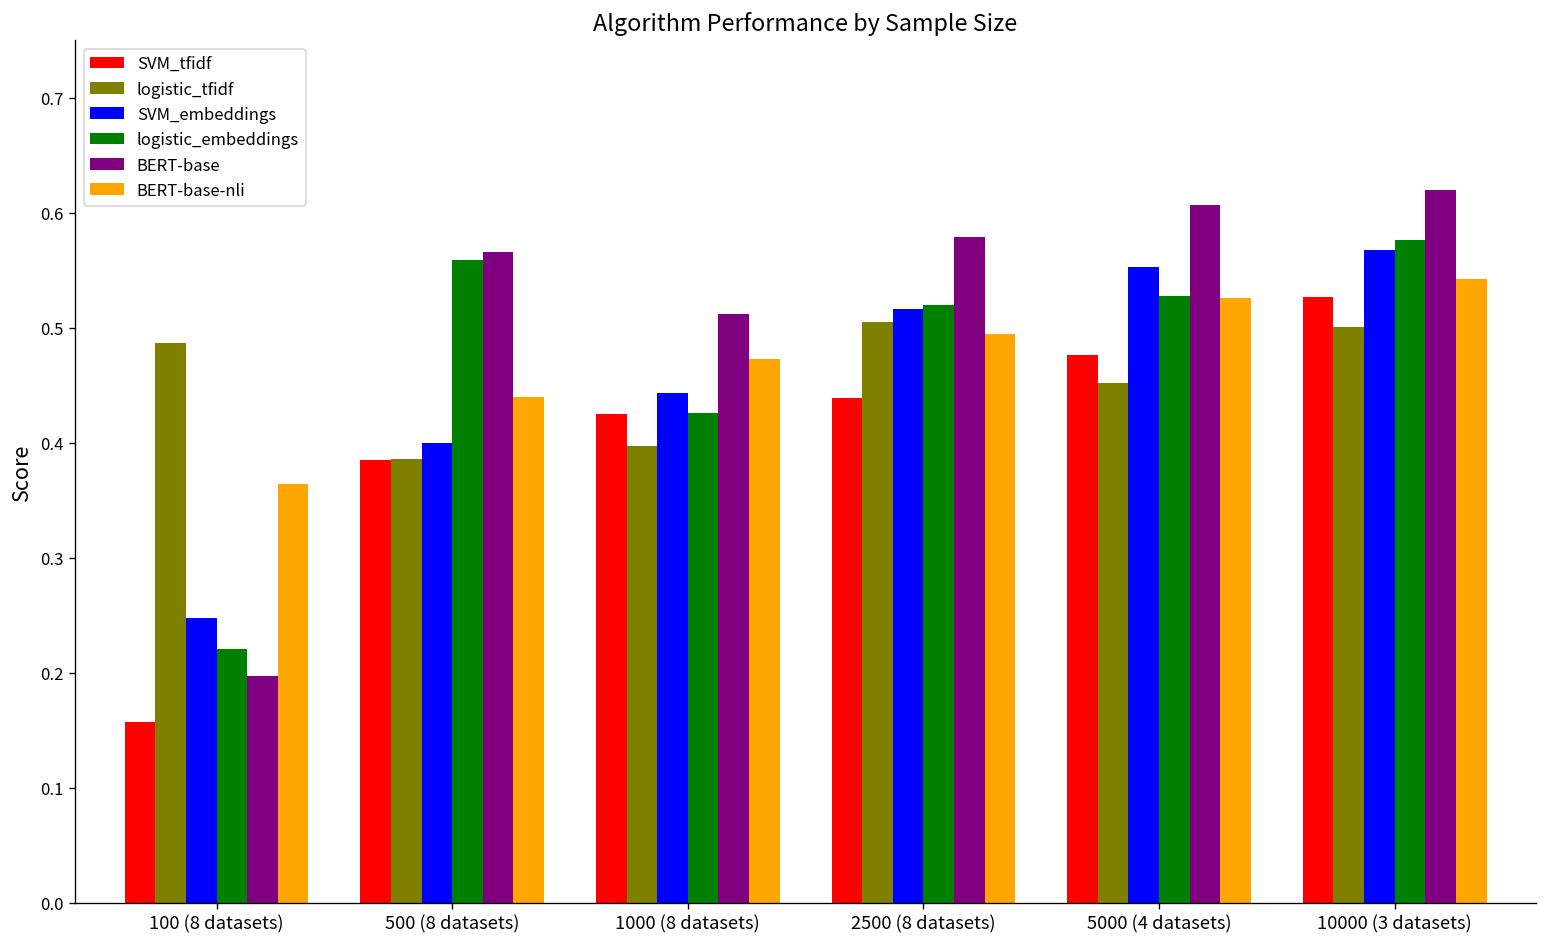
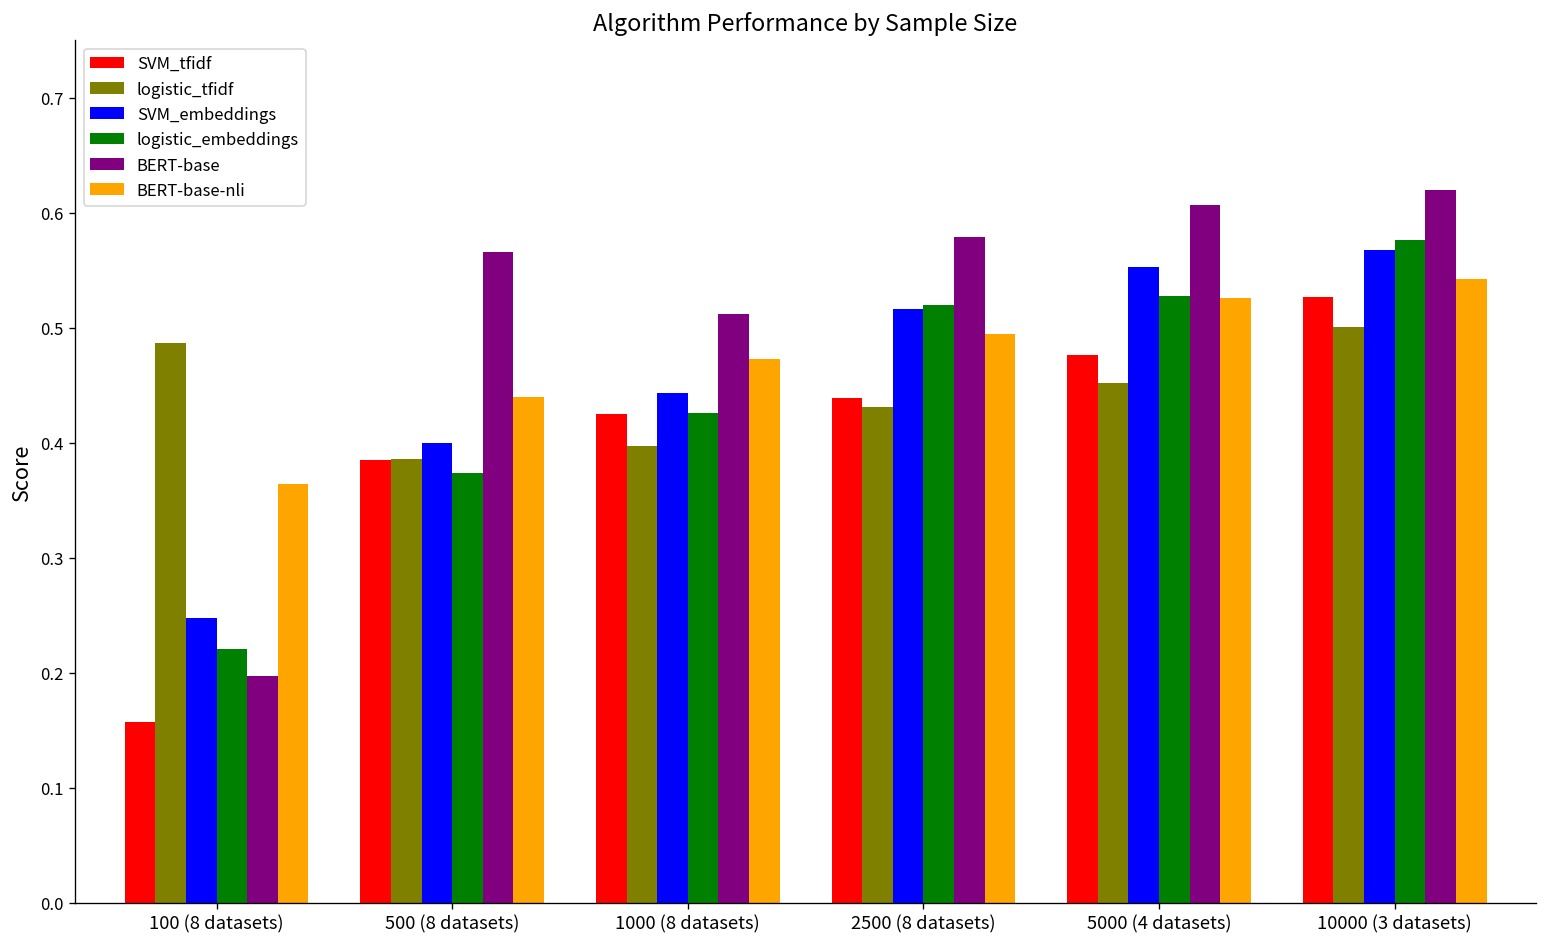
logistic_embeddings, 500 (8 datasets): 0.56 -> 0.37
logistic_tfidf, 2500 (8 datasets): 0.51 -> 0.43
